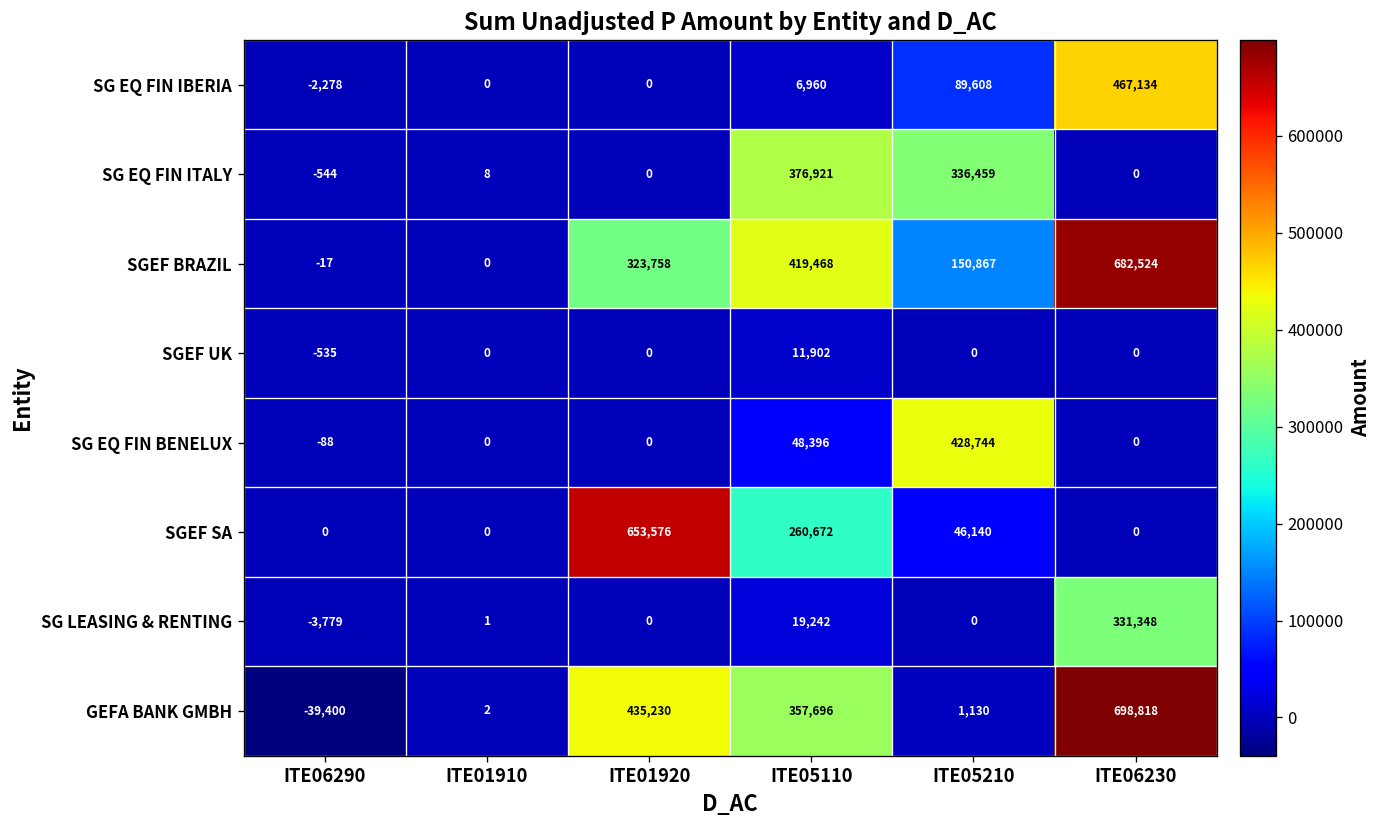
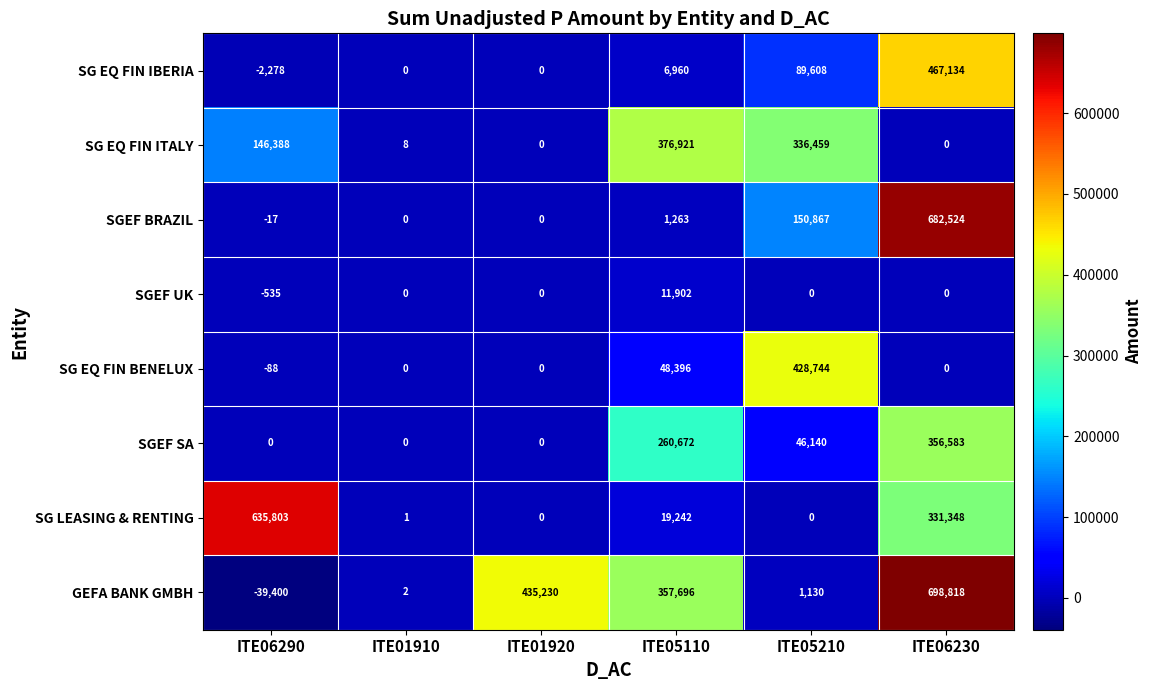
SG EQ FIN ITALY, ITE06290: -544 -> 146,388
SGEF BRAZIL, ITE01920: 323,758 -> 0
SGEF BRAZIL, ITE05110: 419,468 -> 1,263
SGEF SA, ITE01920: 653,576 -> 0
SGEF SA, ITE06230: 0 -> 356,583
SG LEASING & RENTING, ITE06290: -3,779 -> 635,803
